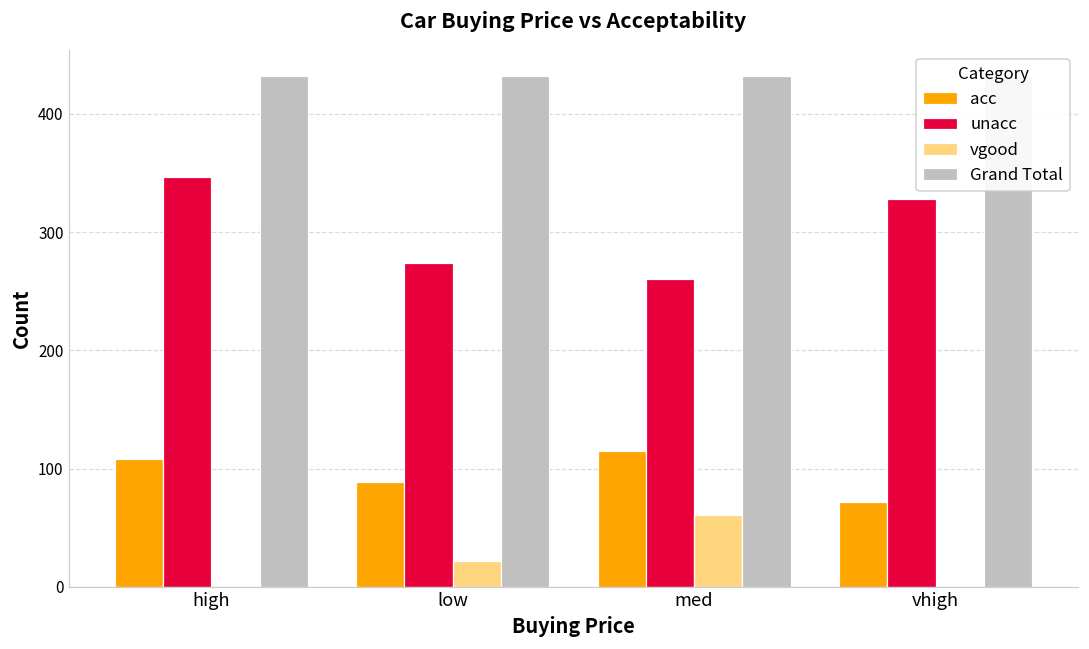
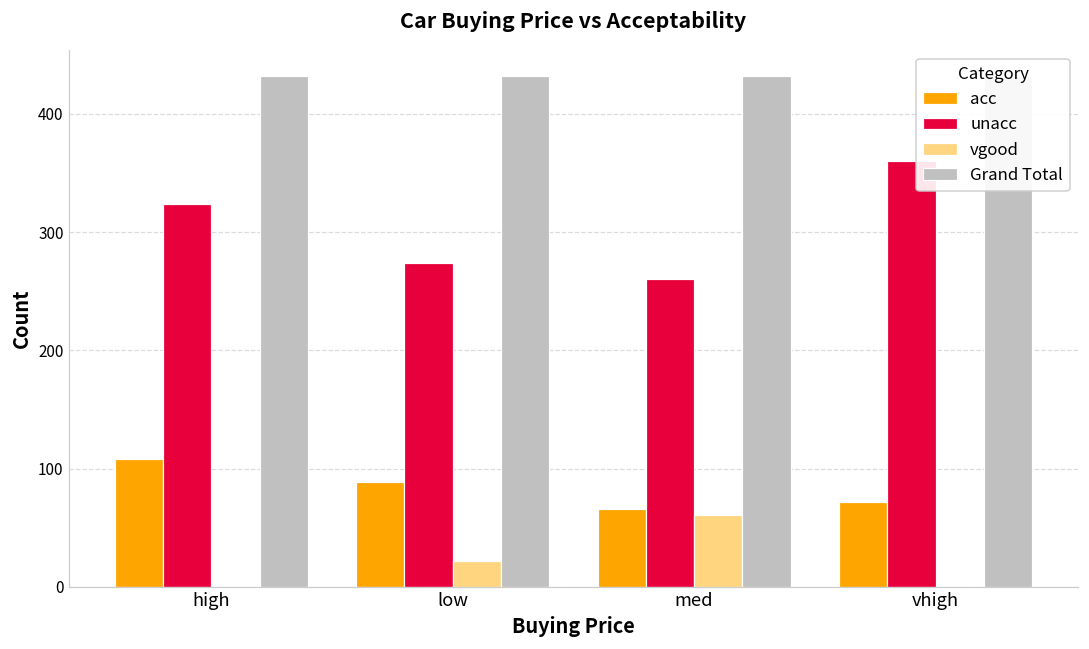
unacc, high: 347 -> 324
acc, med: 115 -> 66
unacc, vhigh: 328 -> 360
